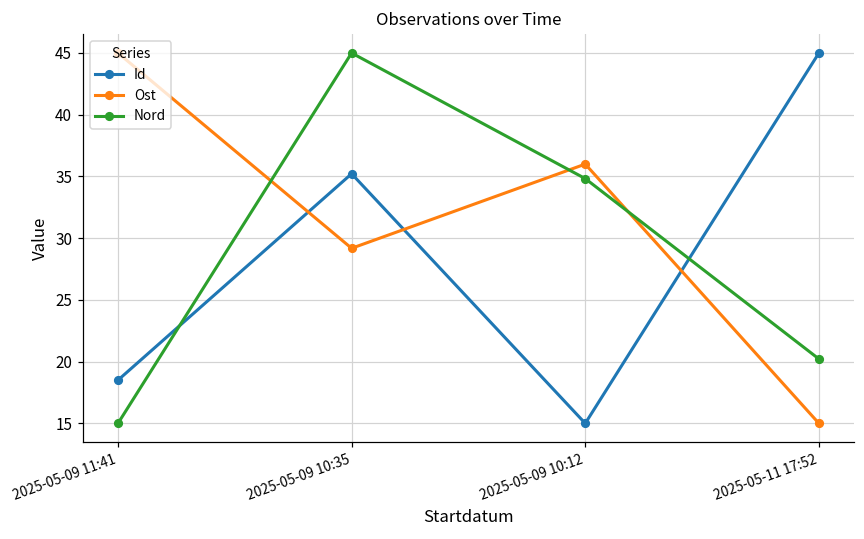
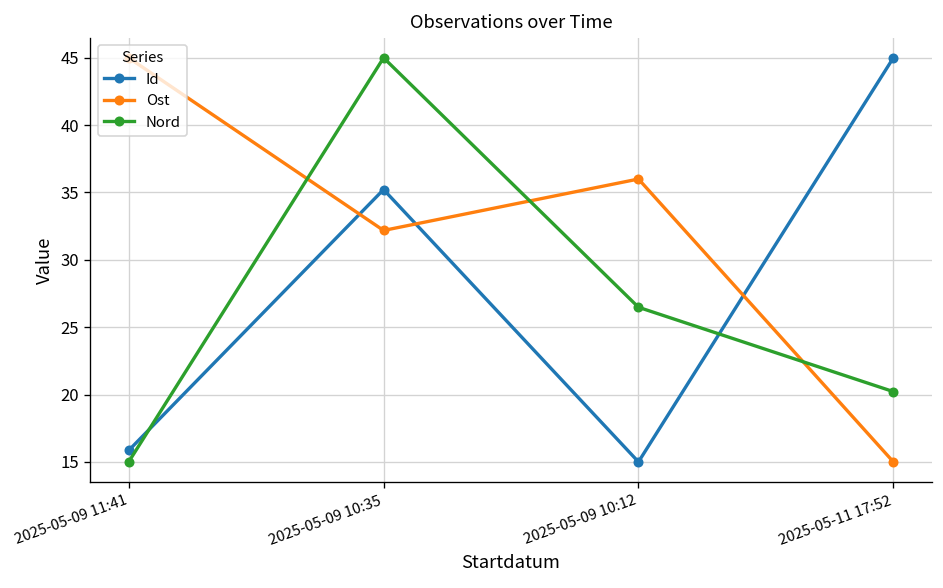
Id, 2025-05-09 11:41: 18.5 -> 15.8
Ost, 2025-05-09 10:35: 29.2 -> 32.2
Nord, 2025-05-09 10:12: 34.8 -> 26.5
